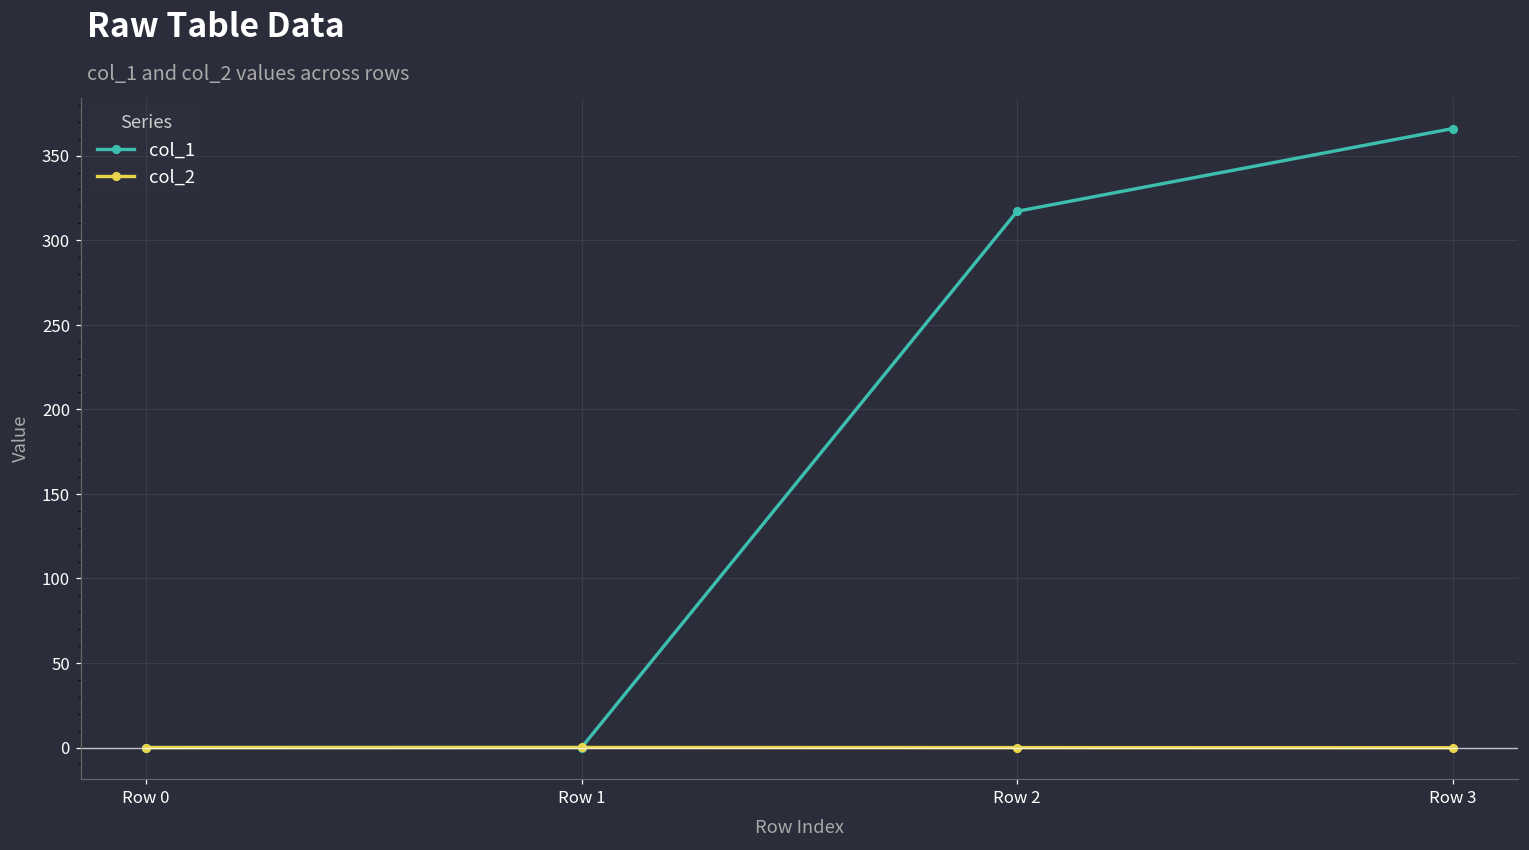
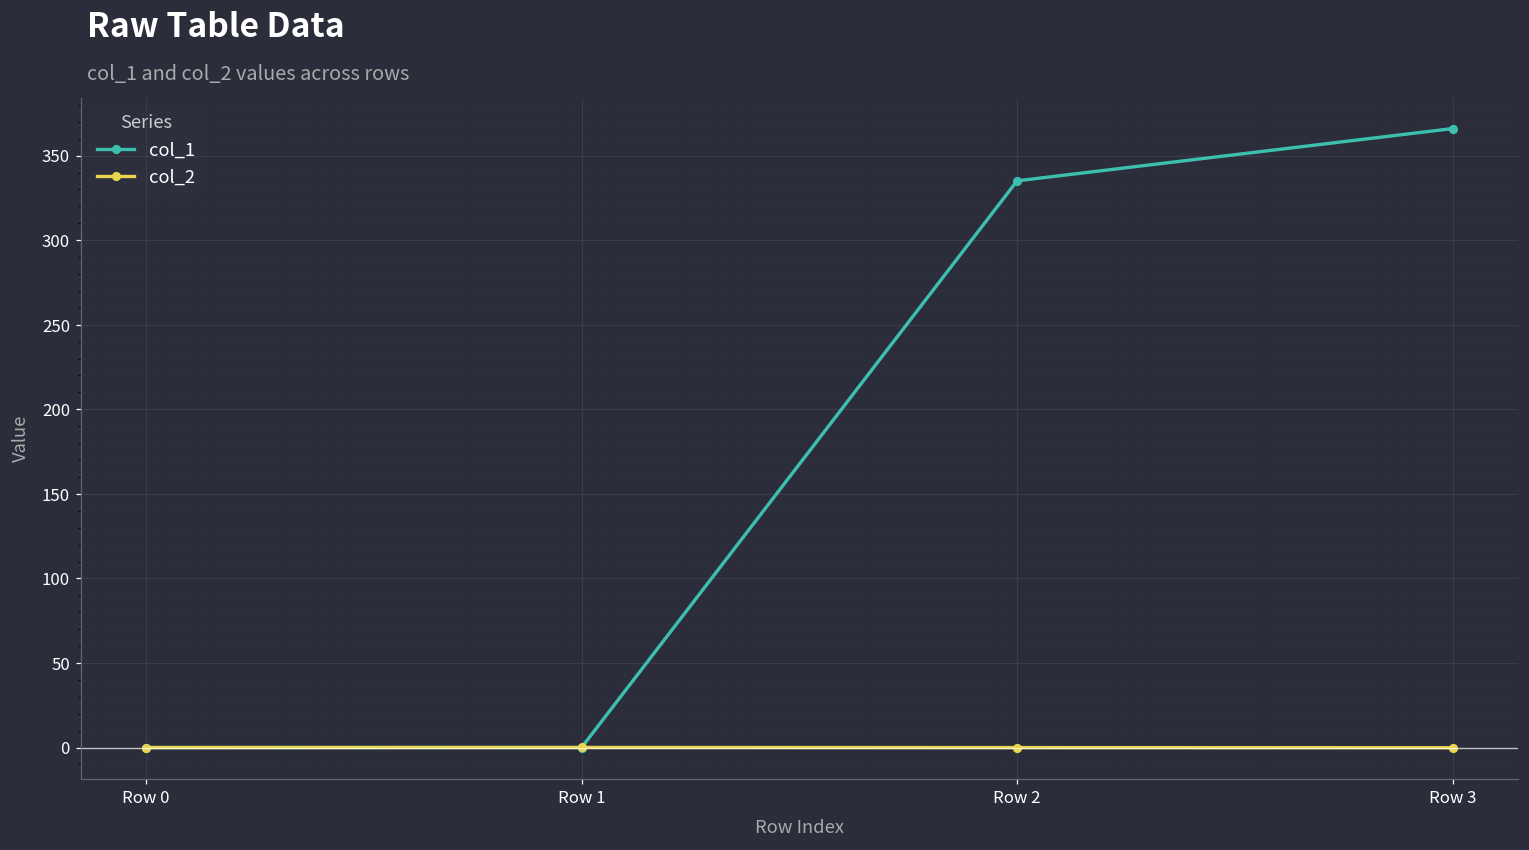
col_1, Row 2: 317 -> 335
